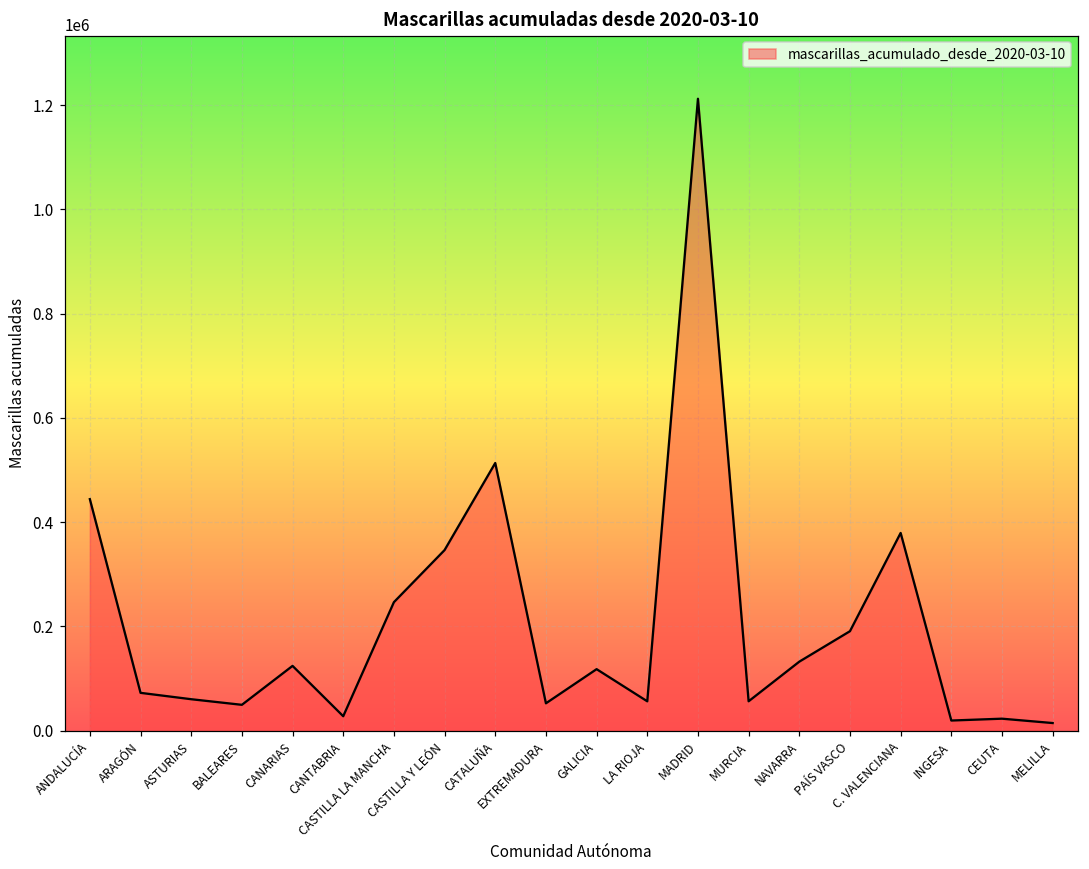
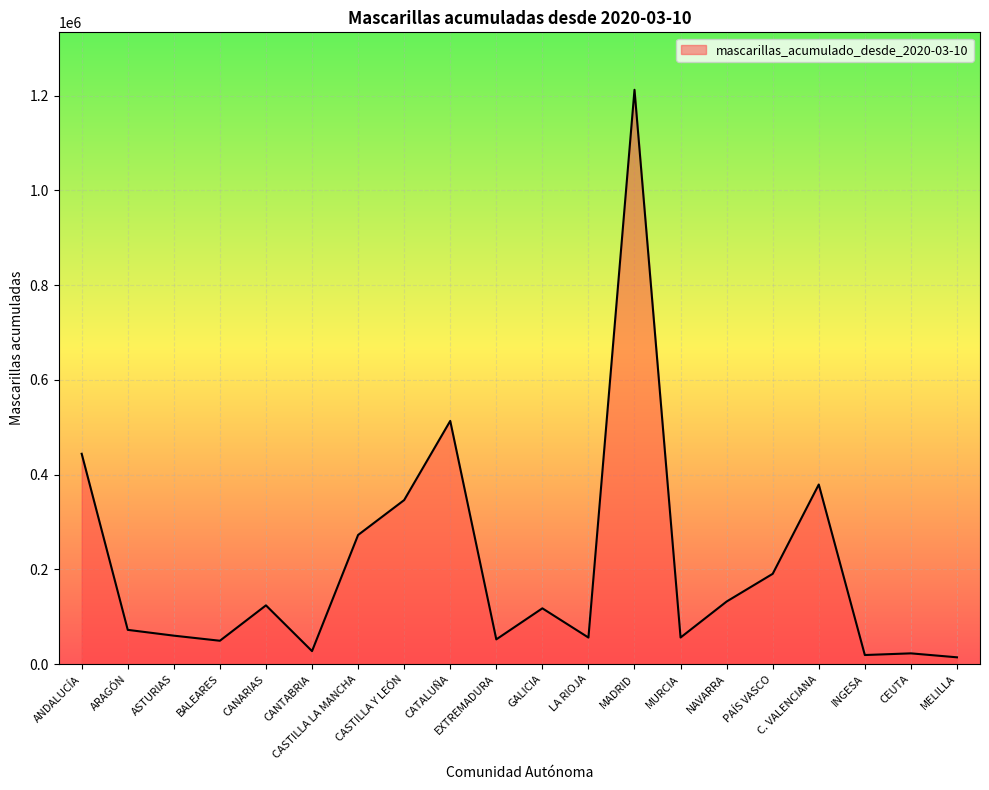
CASTILLA LA MANCHA: 250000 -> 270000
